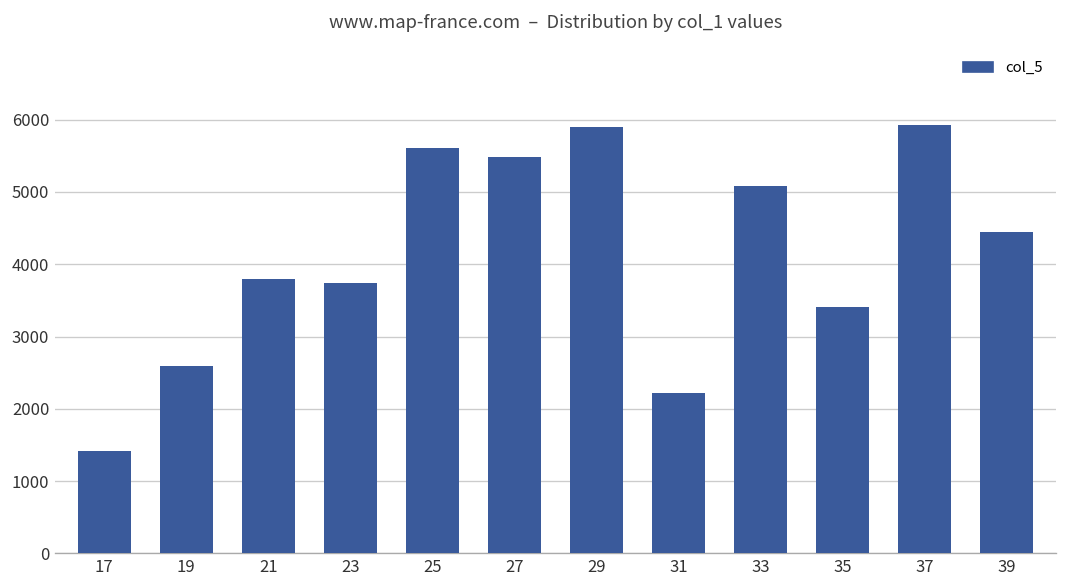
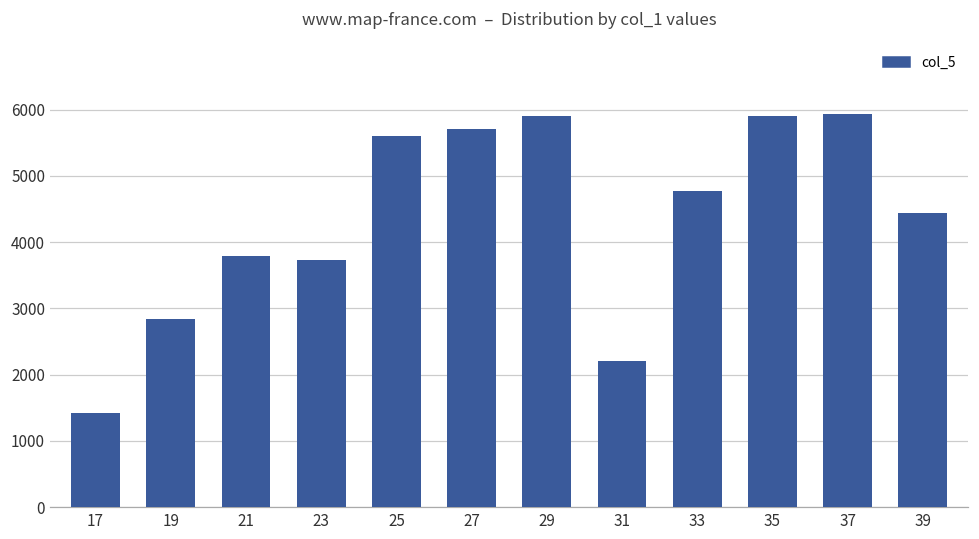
19: 2600 -> 2800
27: 5500 -> 5700
33: 5100 -> 4800
35: 3400 -> 5900
